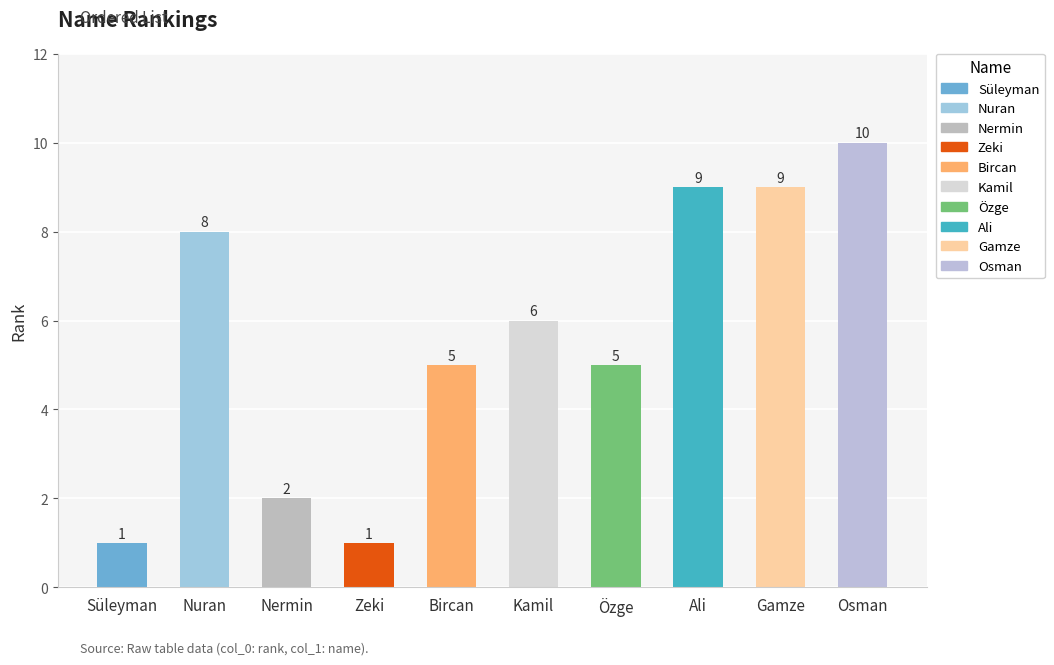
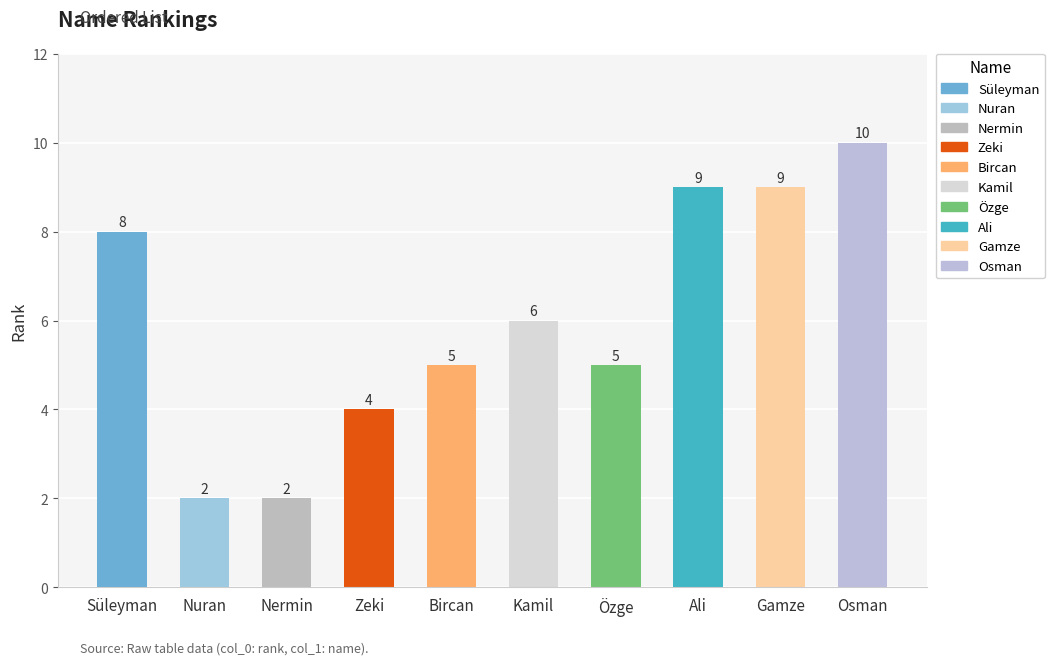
Süleyman: 1 -> 8
Nuran: 8 -> 2
Zeki: 1 -> 4
